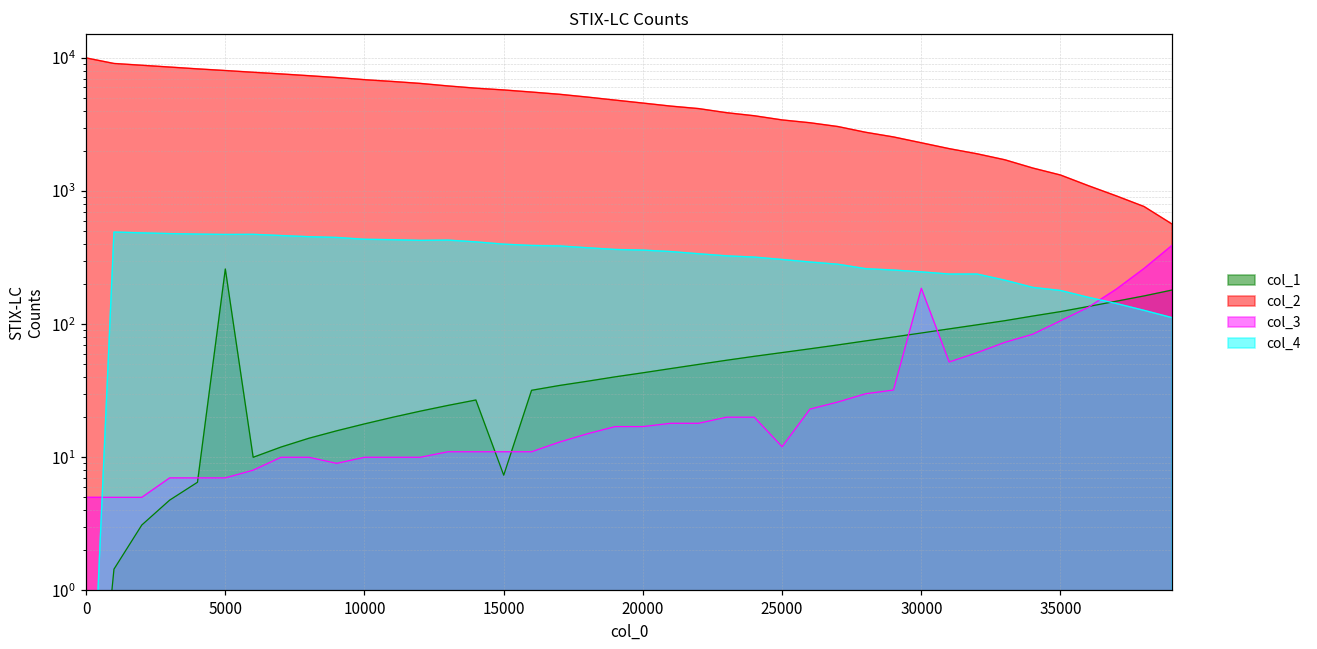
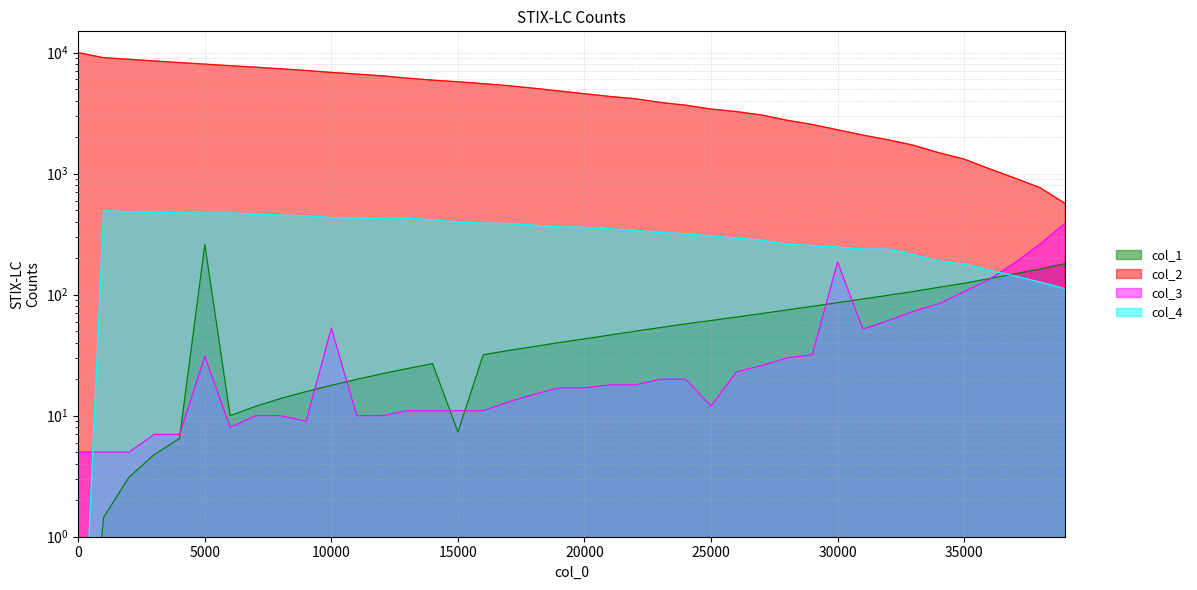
col_3, 5000: 7 -> 31
col_3, 10000: 10 -> 50
